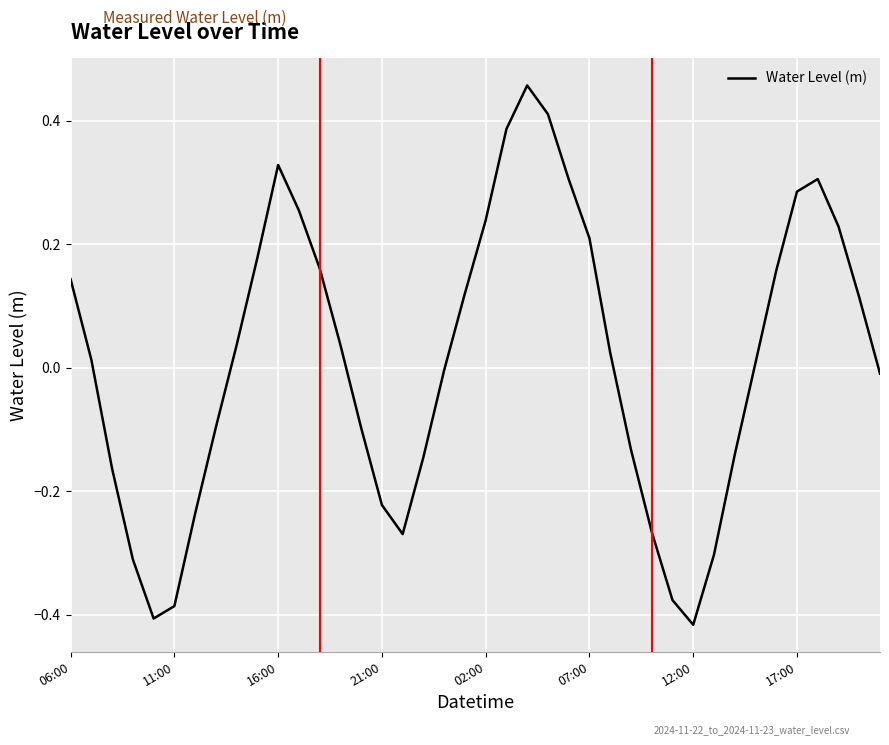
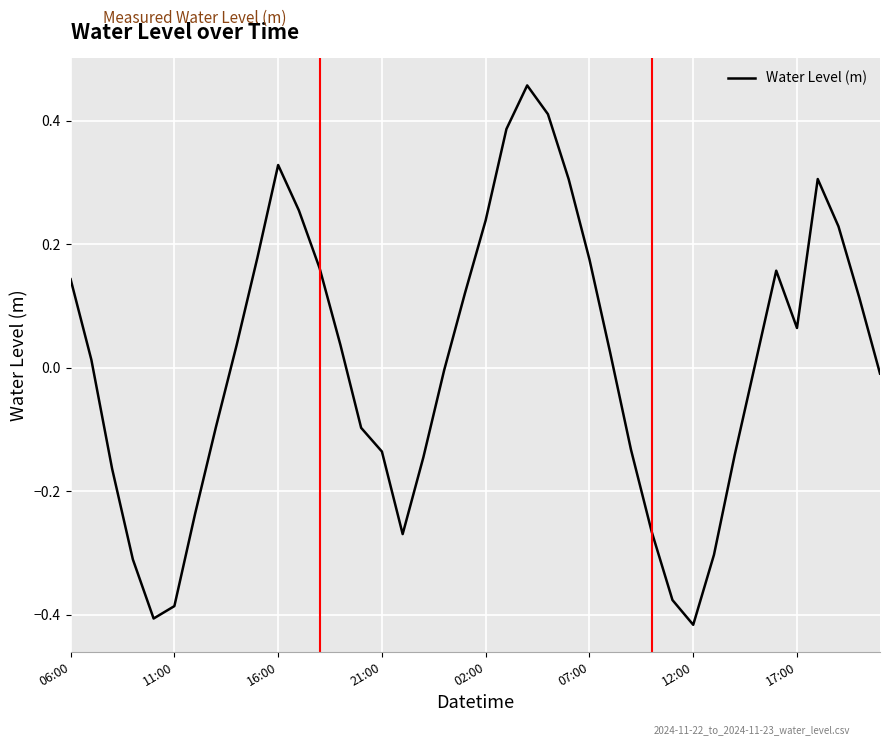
21:00: -0.22 -> -0.14
07:00: 0.21 -> 0.18
17:00: 0.29 -> 0.06
